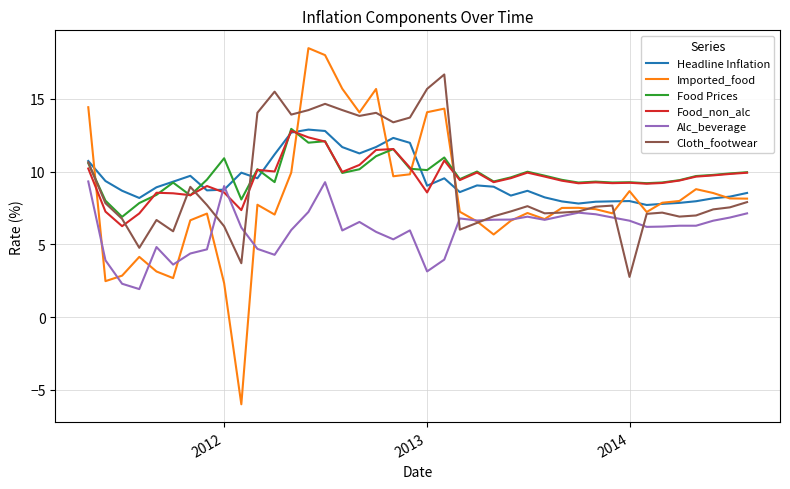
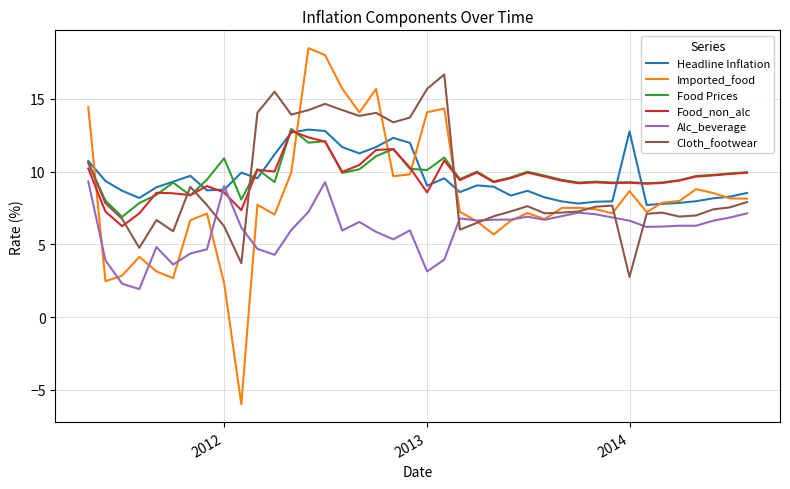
Headline Inflation, 2014: 8.0 -> 12.8
